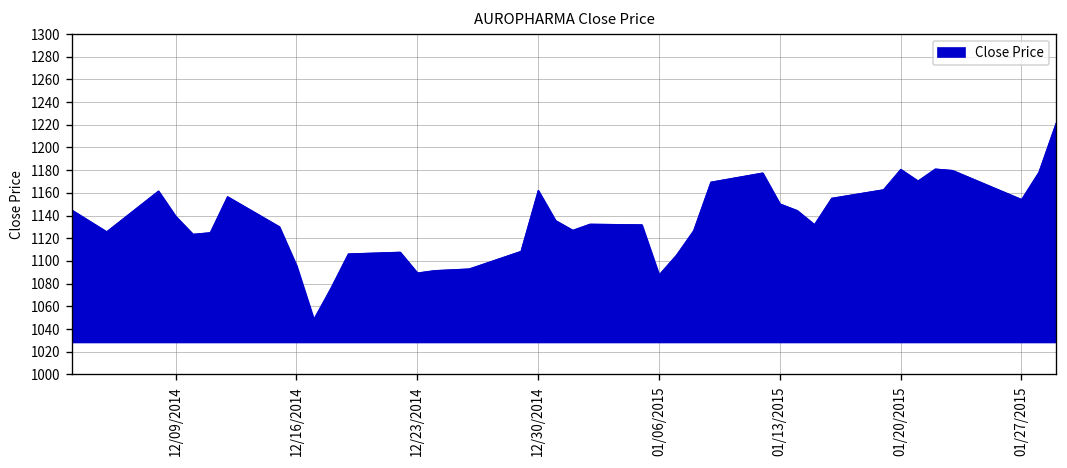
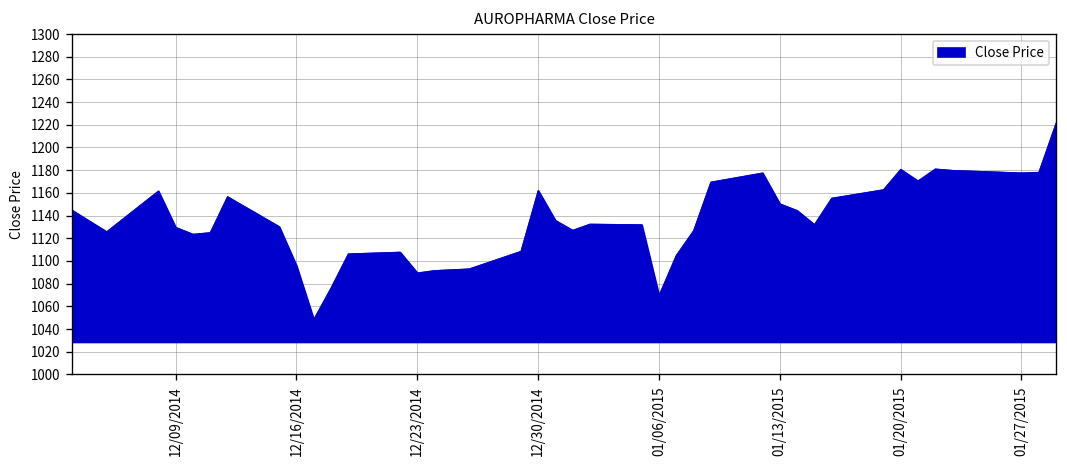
12/09/2014: 1140 -> 1130
01/06/2015: 1090 -> 1070
01/27/2015: 1150 -> 1180
